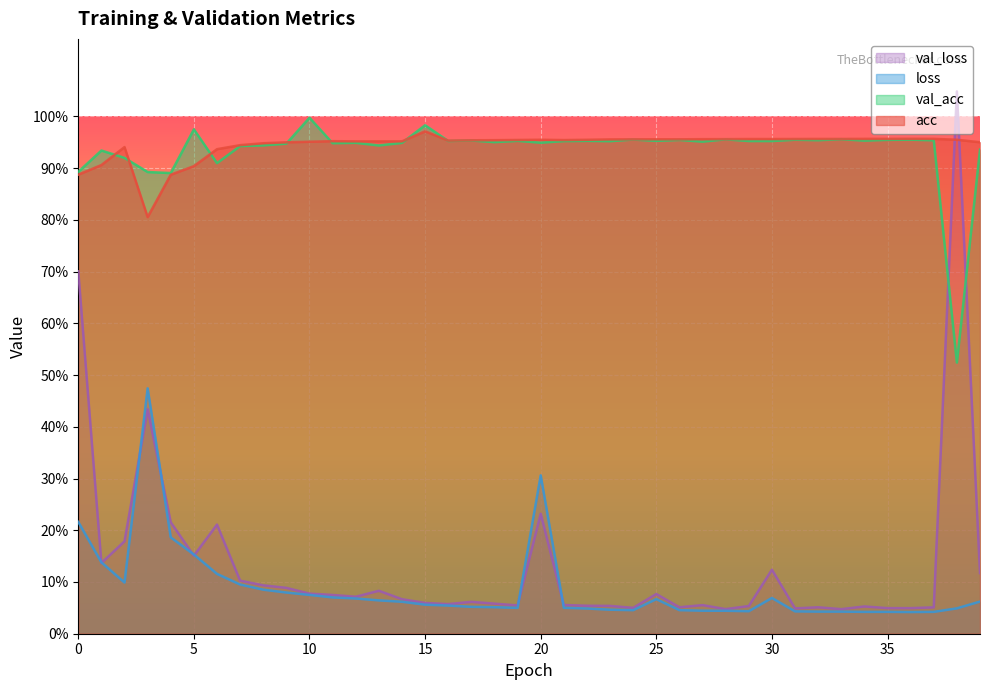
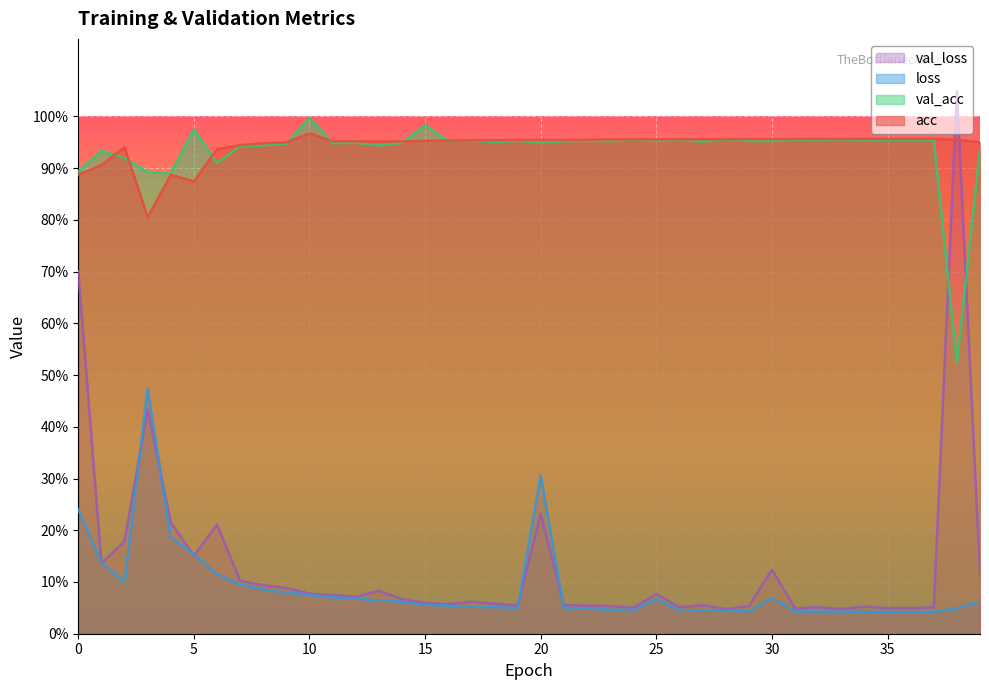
loss, 0: 22% -> 24%
acc, 5: 90% -> 87%
acc, 10: 95% -> 97%
acc, 15: 97% -> 95%
